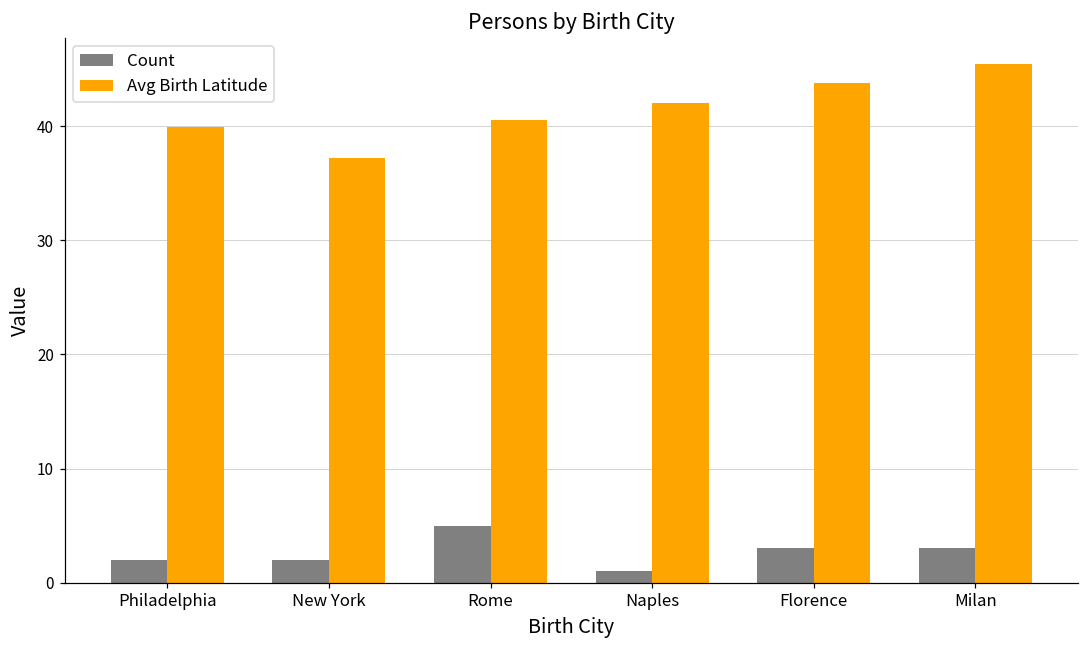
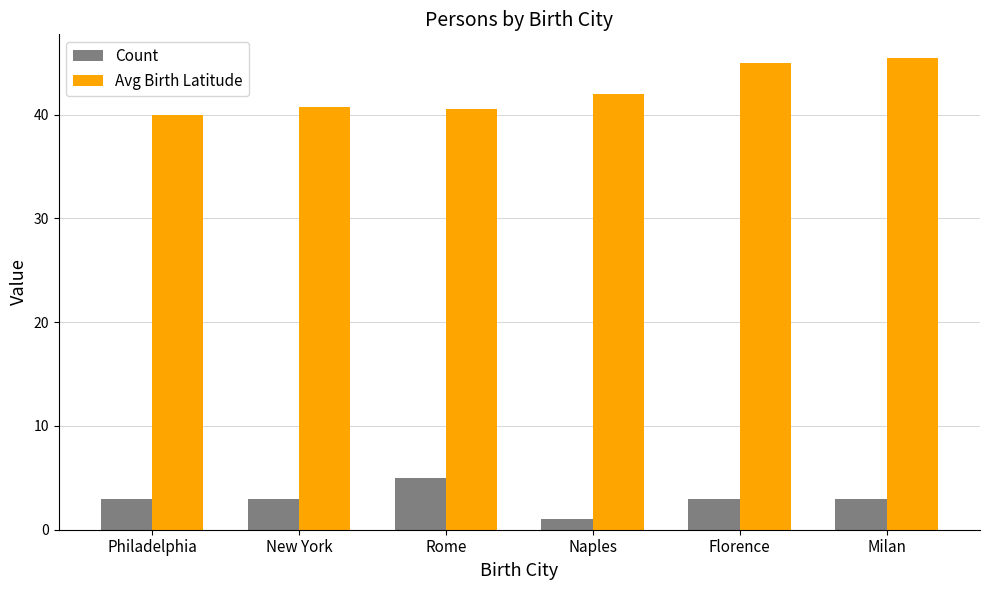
Count, Philadelphia: 2 -> 3
Count, New York: 2 -> 3
Avg Birth Latitude, New York: 37.2 -> 40.7
Avg Birth Latitude, Florence: 43.8 -> 45.0
